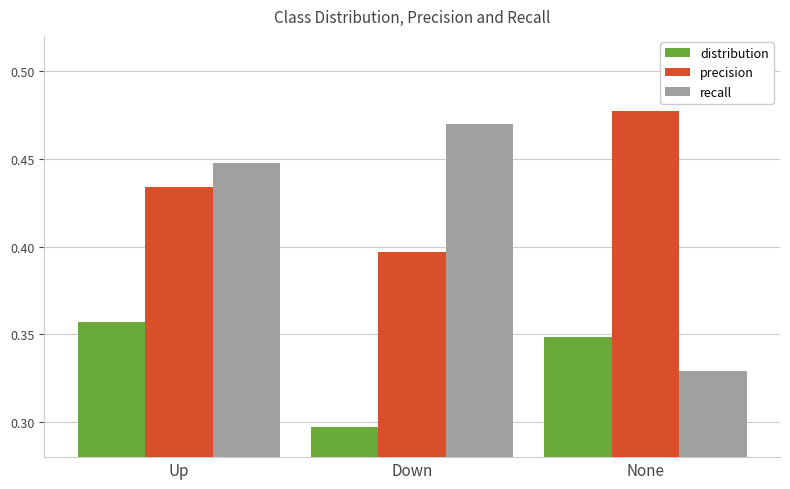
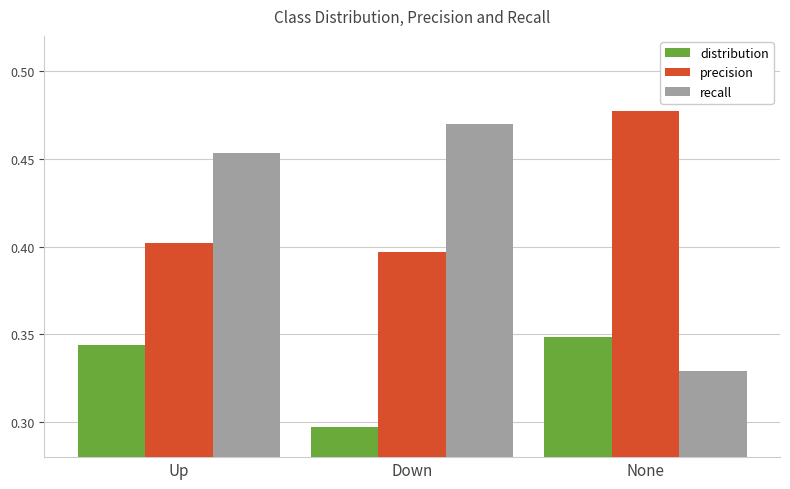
distribution, Up: 0.357 -> 0.344
precision, Up: 0.434 -> 0.402
recall, Up: 0.447 -> 0.453
